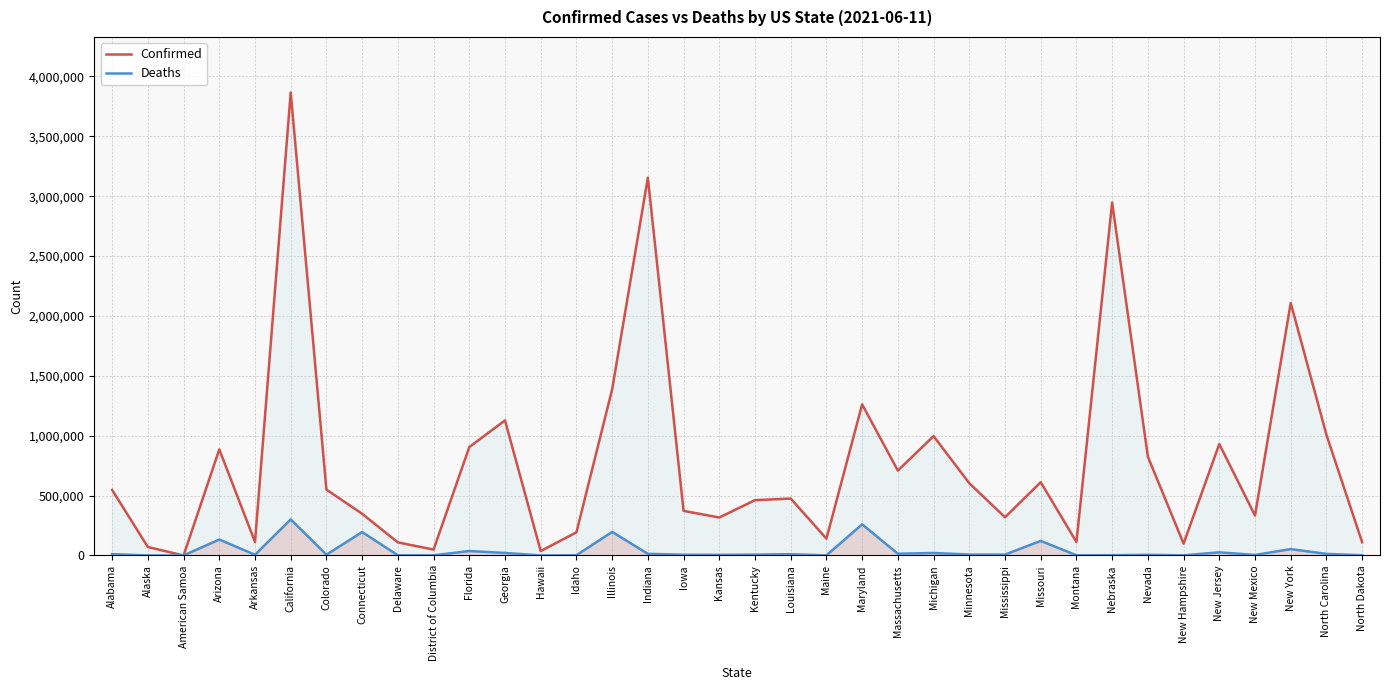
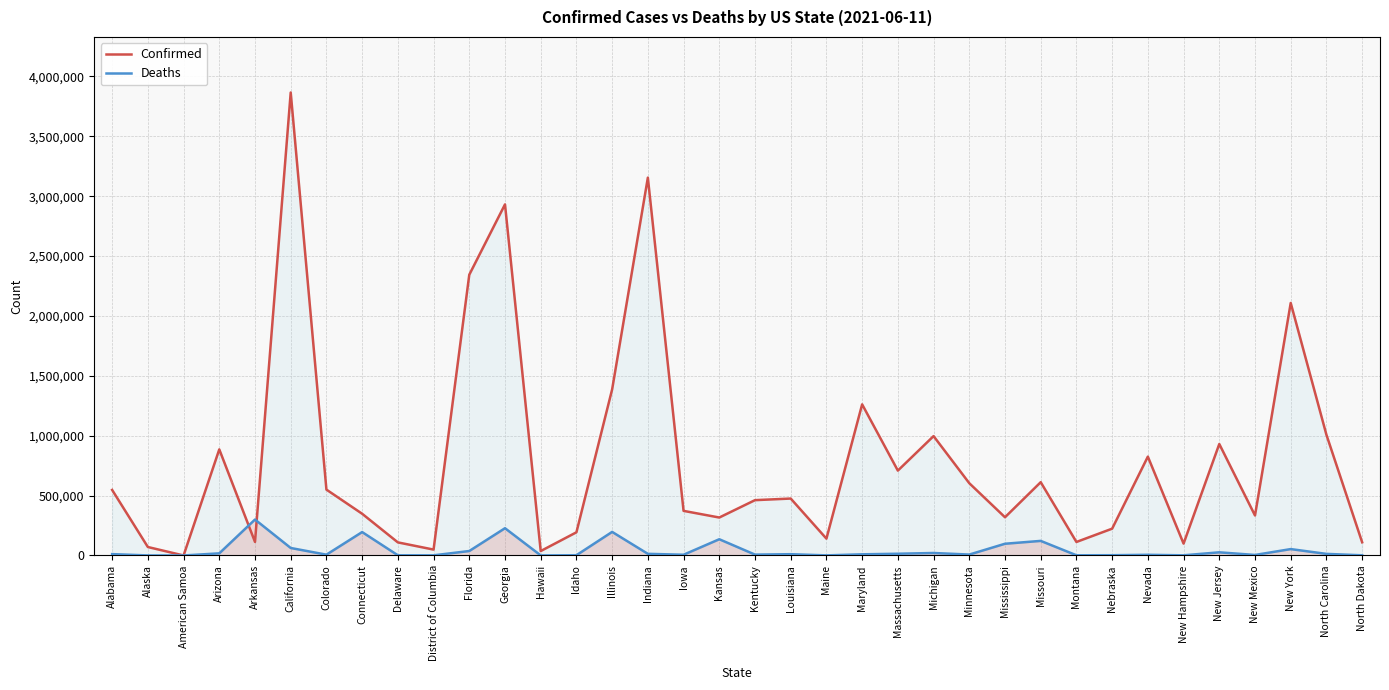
Deaths, Arizona: 130,000 -> 20,000
Deaths, Arkansas: 10,000 -> 300,000
Deaths, California: 300,000 -> 60,000
Confirmed, Florida: 910,000 -> 2,340,000
Confirmed, Georgia: 1,130,000 -> 2,930,000
Deaths, Georgia: 20,000 -> 230,000
Deaths, Kansas: 10,000 -> 140,000
Deaths, Maryland: 260,000 -> 10,000
Deaths, Mississippi: 10,000 -> 100,000
Confirmed, Nebraska: 2,950,000 -> 220,000
